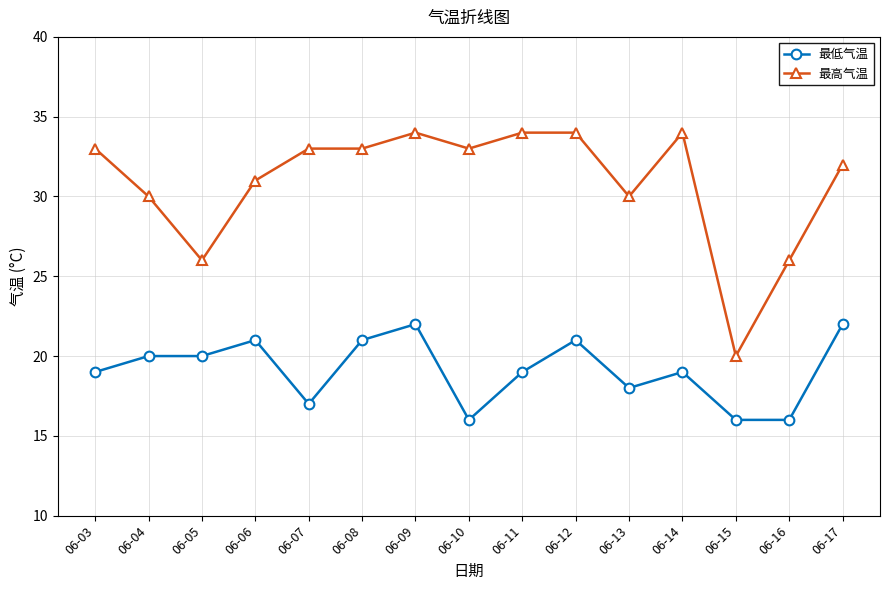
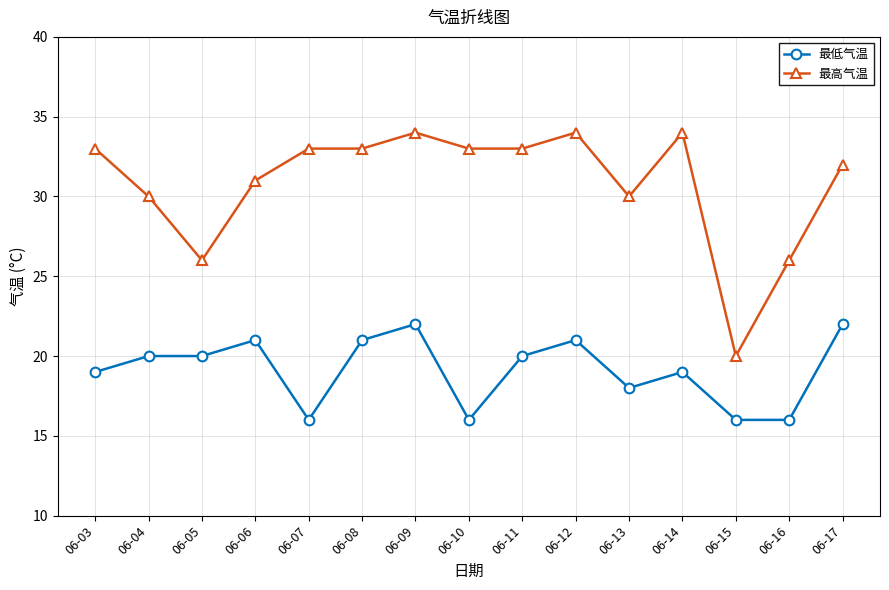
最低气温, 06-07: 17 -> 16
最低气温, 06-11: 19 -> 20
最高气温, 06-11: 34 -> 33
